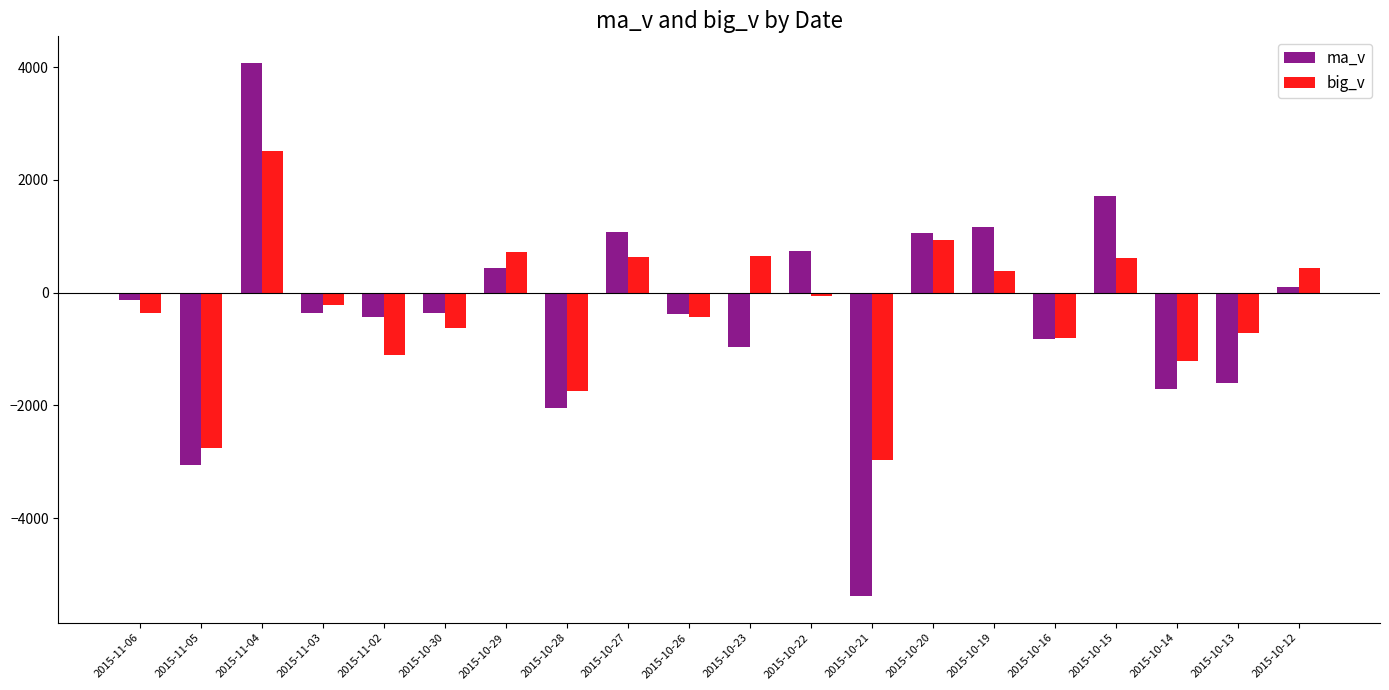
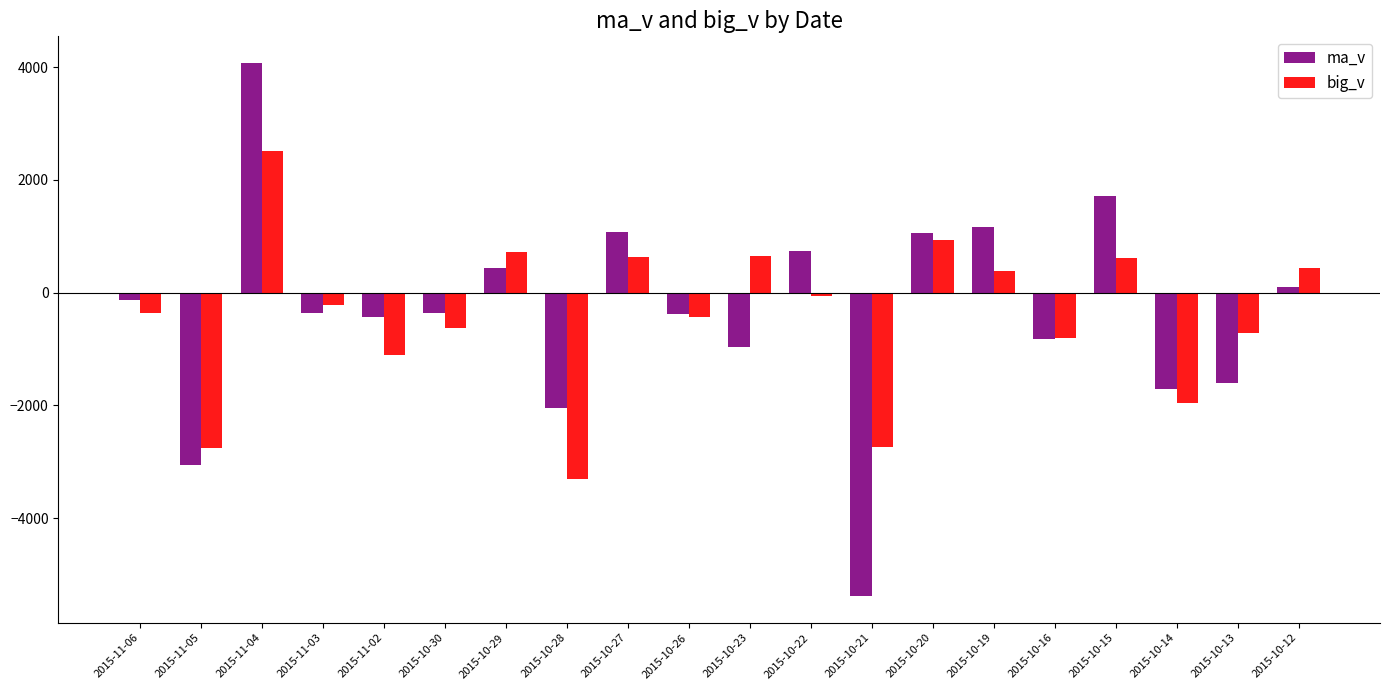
big_v, 2015-10-28: -1700 -> -3300
big_v, 2015-10-21: -3000 -> -2700
big_v, 2015-10-14: -1200 -> -2000
